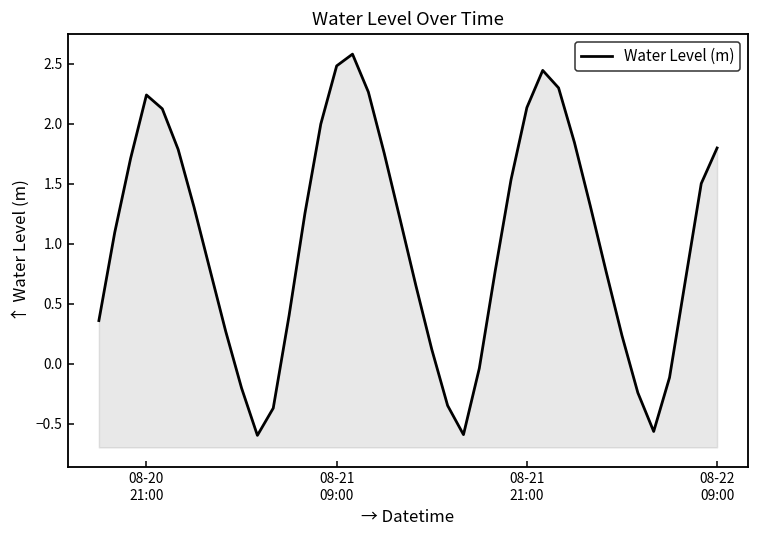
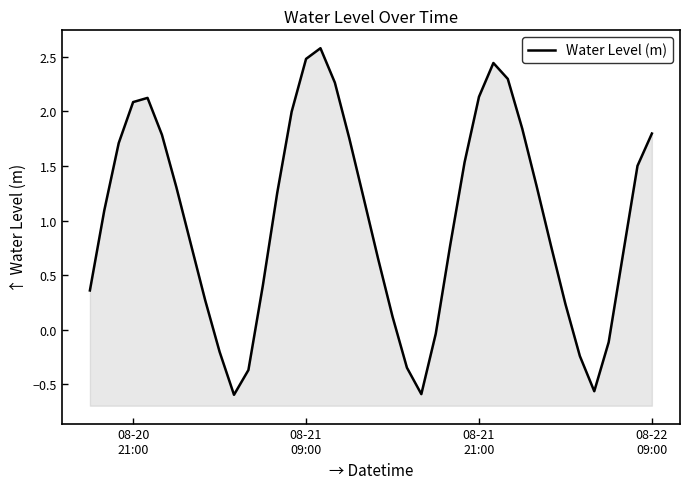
08-20 21:00: 2.24 -> 2.09
